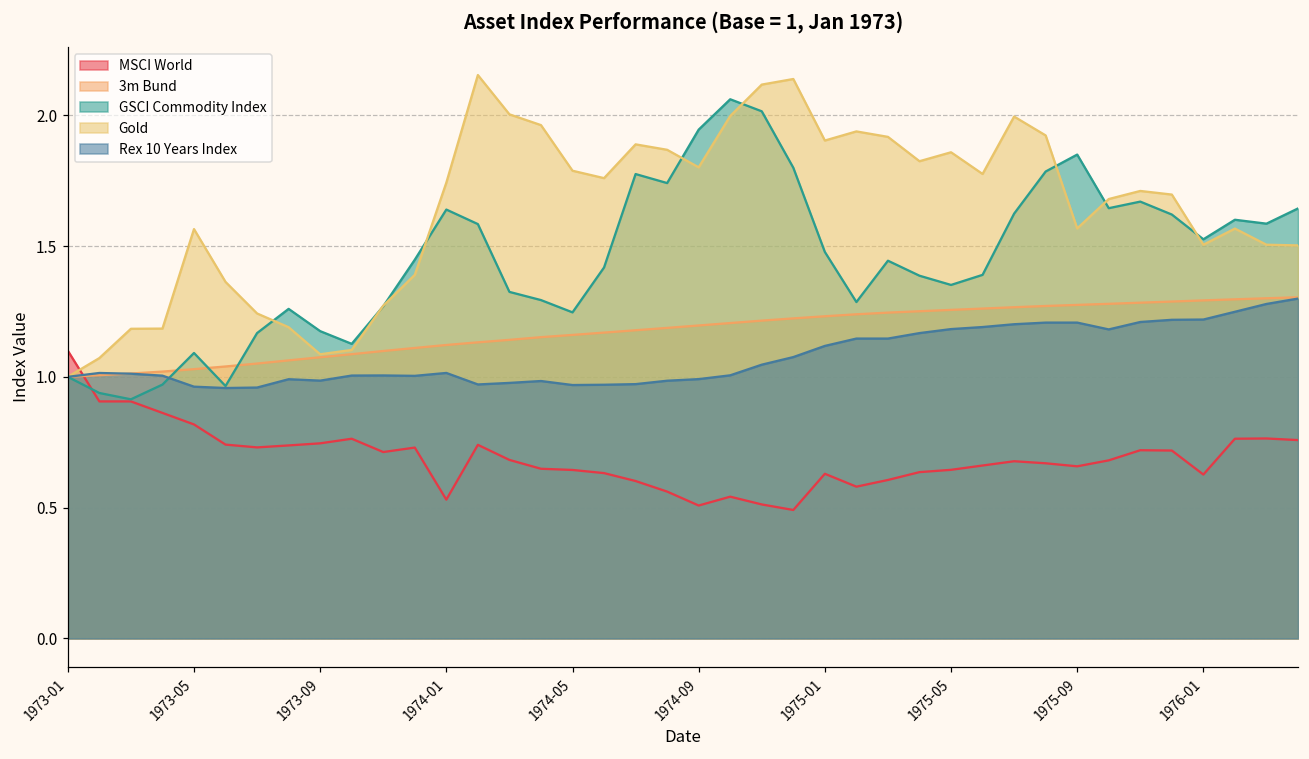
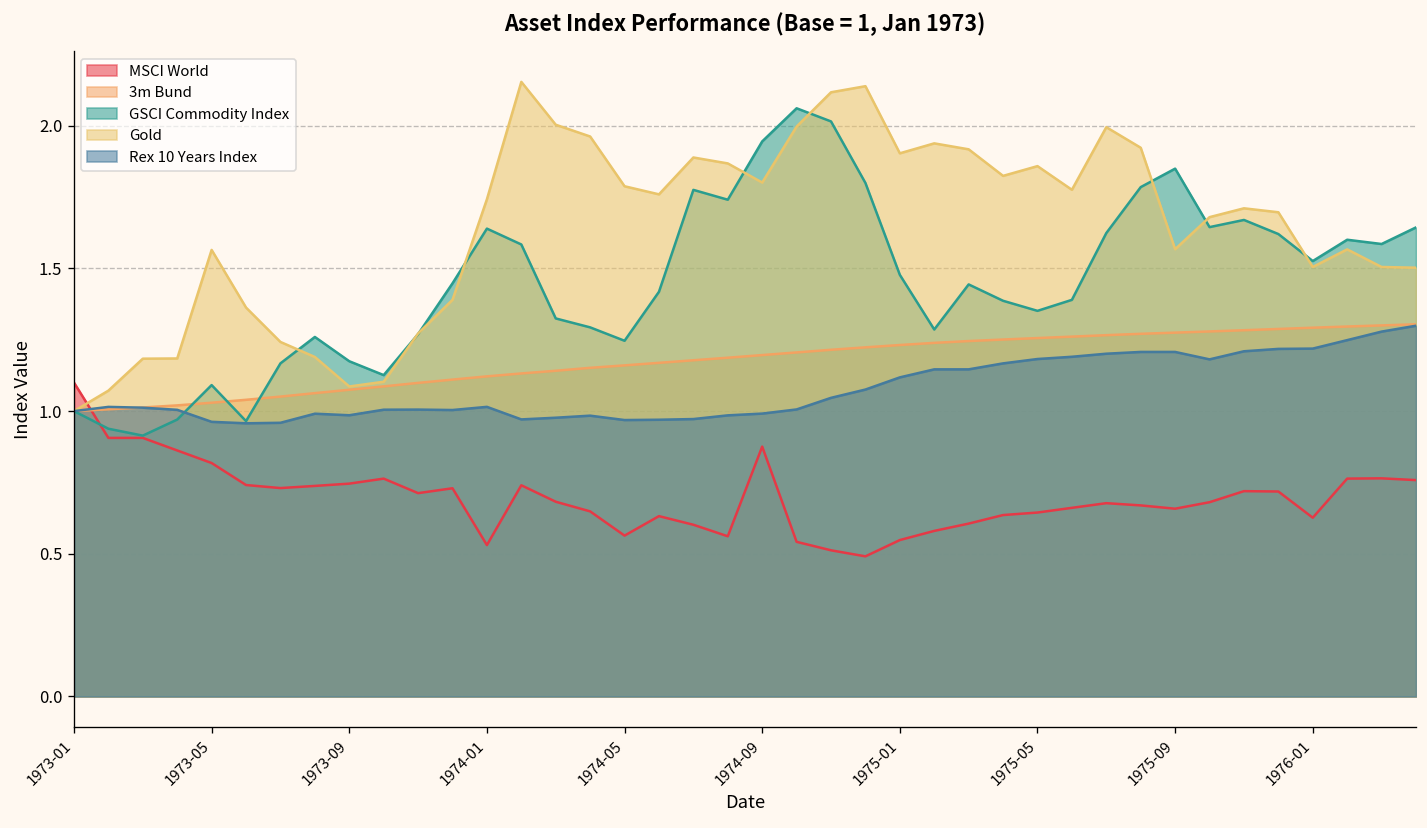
MSCI World, 1974-05: 0.64 -> 0.56
MSCI World, 1974-09: 0.51 -> 0.88
MSCI World, 1975-01: 0.63 -> 0.55
